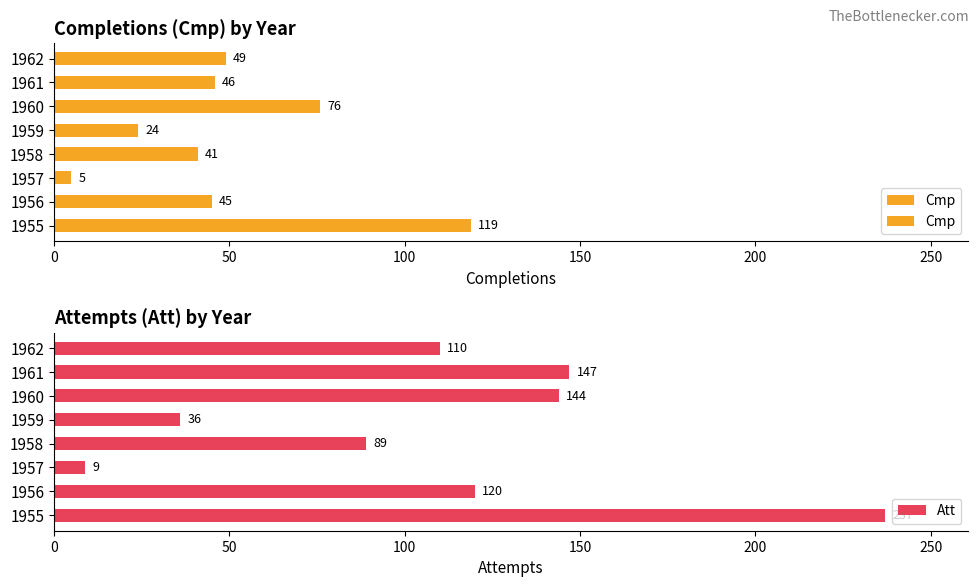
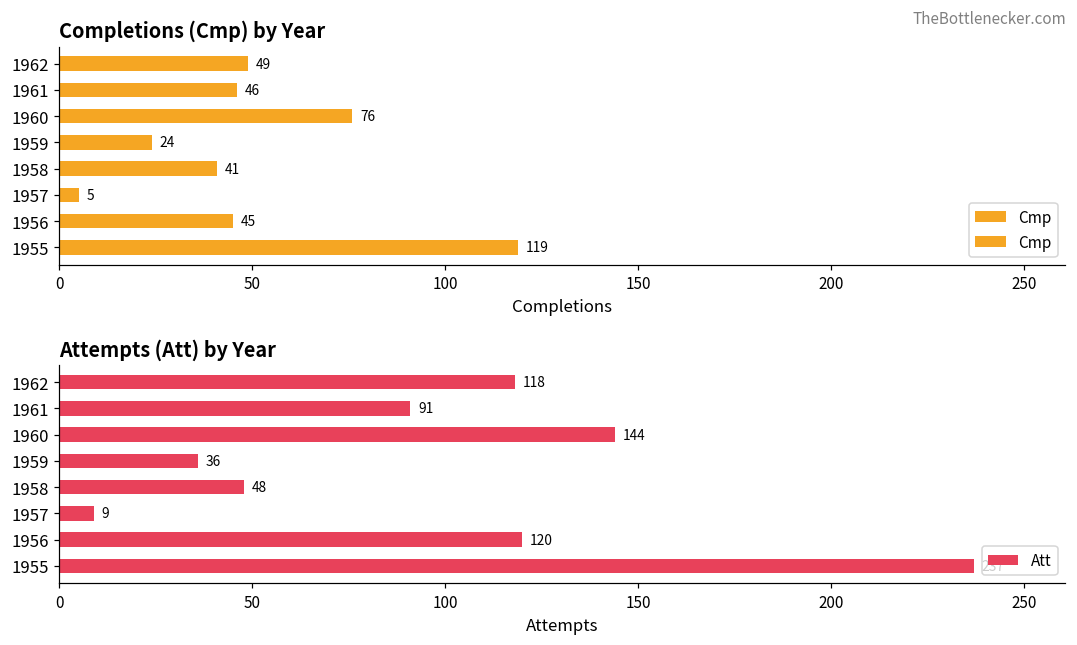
Attempts (Att) by Year, 1962: 110 -> 118
Attempts (Att) by Year, 1961: 147 -> 91
Attempts (Att) by Year, 1958: 89 -> 48
